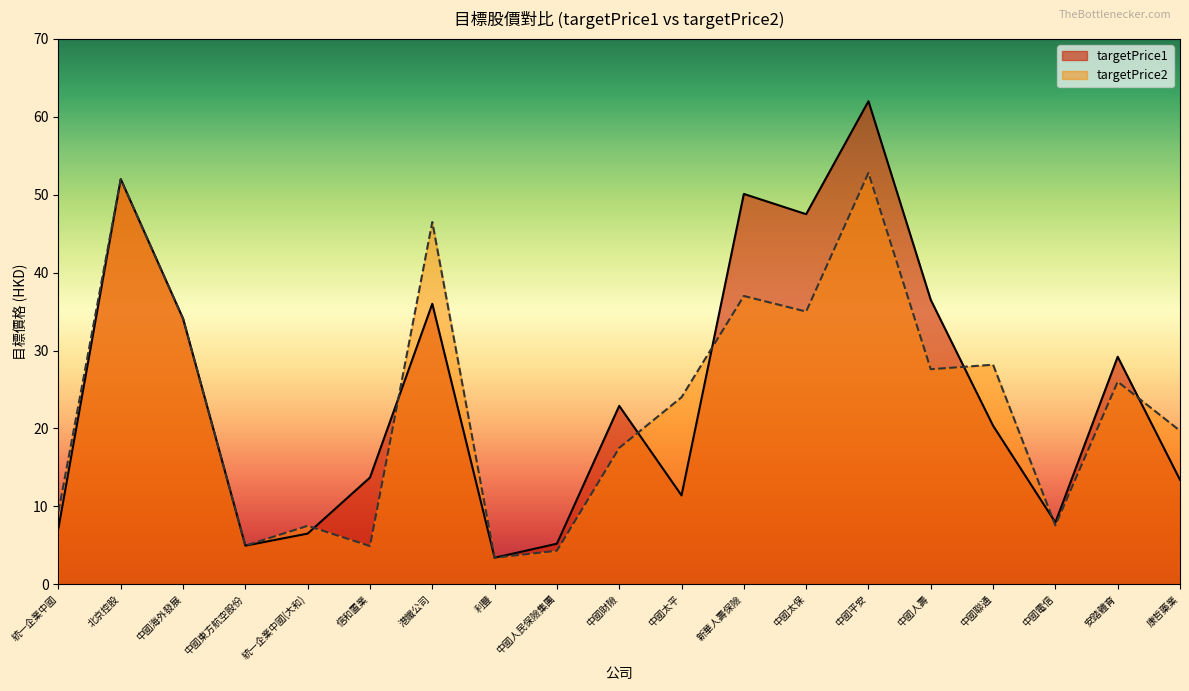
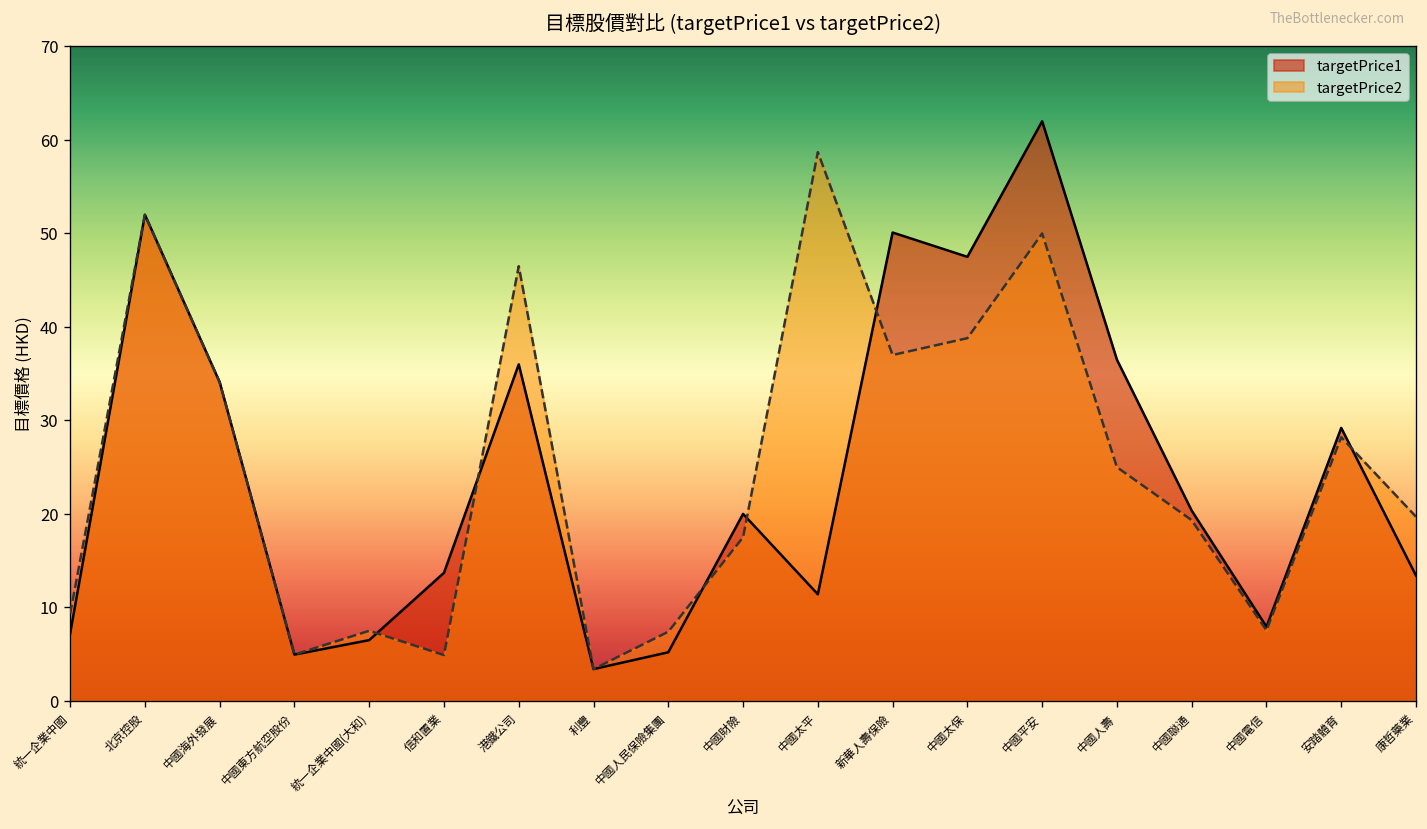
targetPrice2, 中國人民保險集團: 4 -> 7
targetPrice1, 中國財險: 23 -> 20
targetPrice2, 中國太平: 24 -> 59
targetPrice2, 中國太保: 35 -> 39
targetPrice2, 中國平安: 53 -> 50
targetPrice2, 中國人壽: 28 -> 25
targetPrice2, 中國聯通: 28 -> 19
targetPrice2, 安踏體育: 26 -> 28
